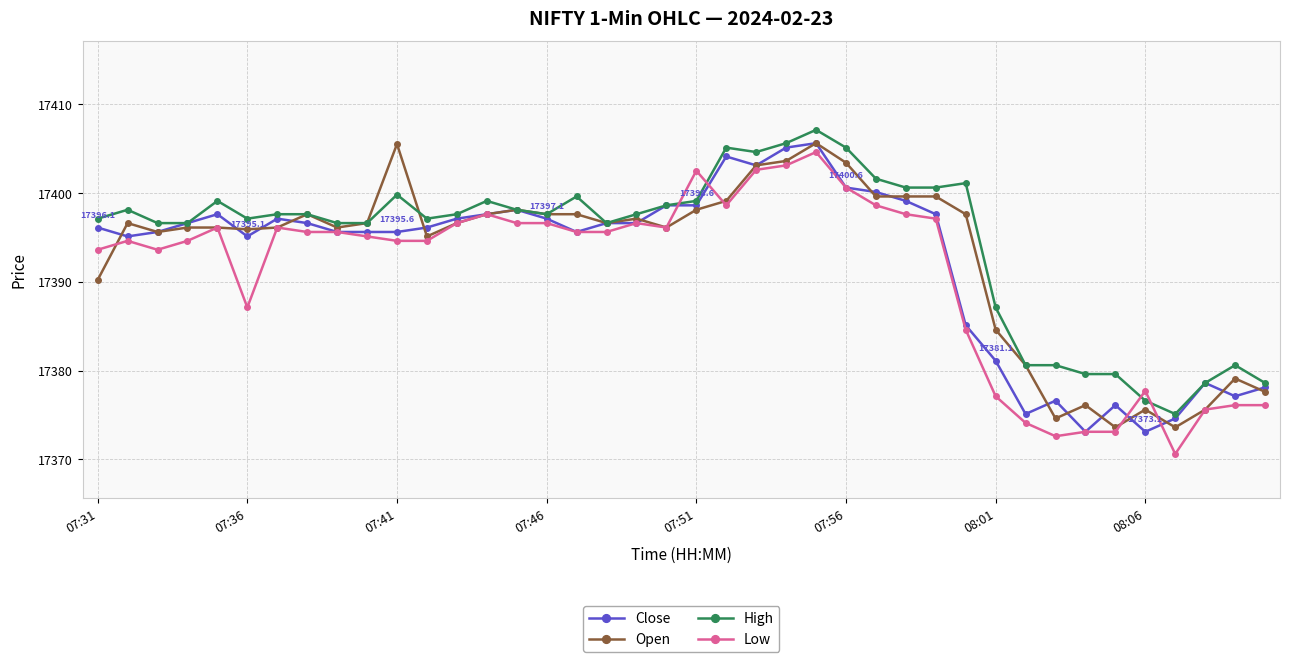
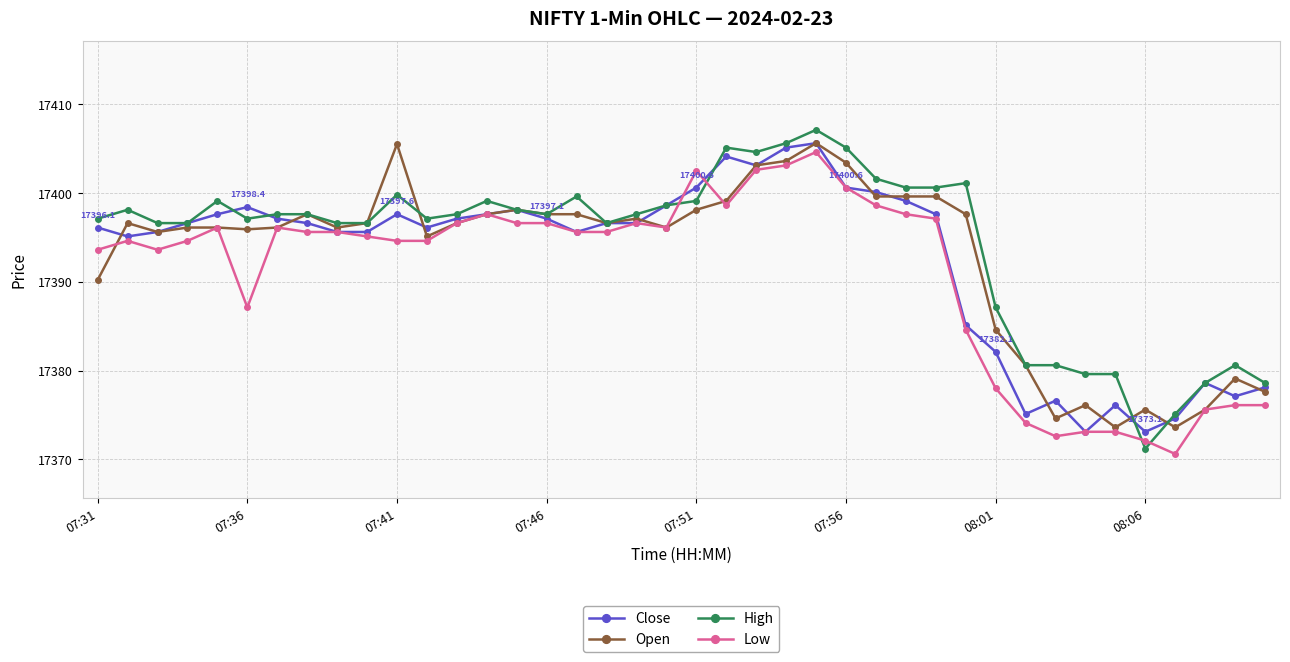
Close, 07:36: 17395.1 -> 17398.4
Close, 07:41: 17395.6 -> 17397.6
Close, 07:51: 17398.6 -> 17400.6
Close, 08:01: 17381.1 -> 17382.1
Low, 08:01: 17377 -> 17378
High, 08:06: 17377 -> 17371
Low, 08:06: 17378 -> 17372
